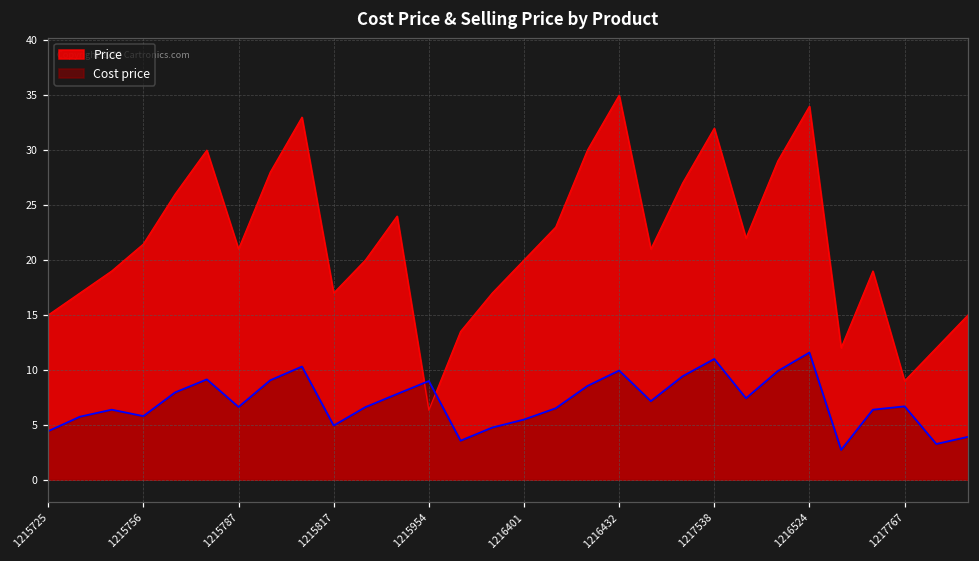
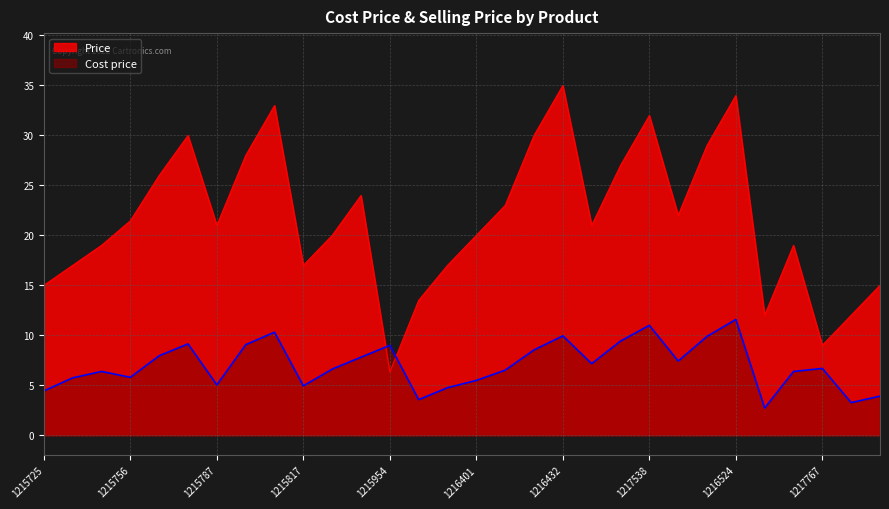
Cost price, 1215787: 7 -> 5
